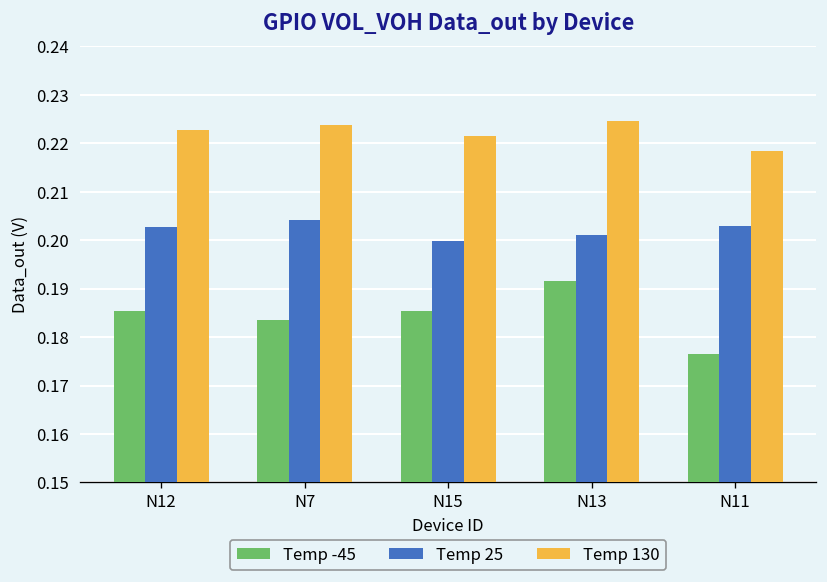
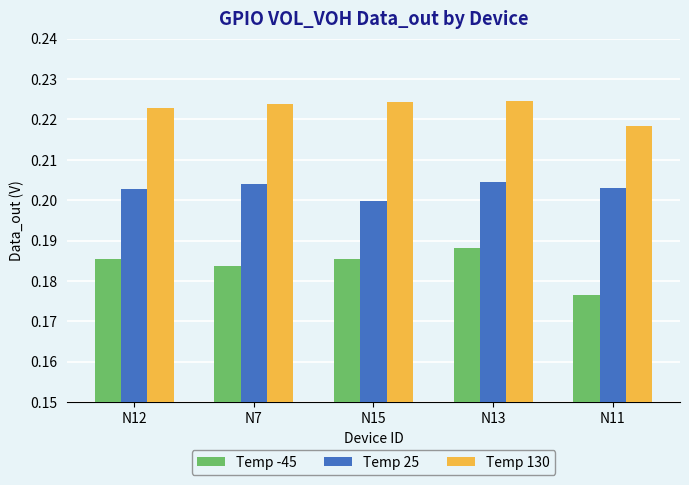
Temp 130, N15: 0.222 -> 0.224
Temp -45, N13: 0.192 -> 0.188
Temp 25, N13: 0.201 -> 0.205
